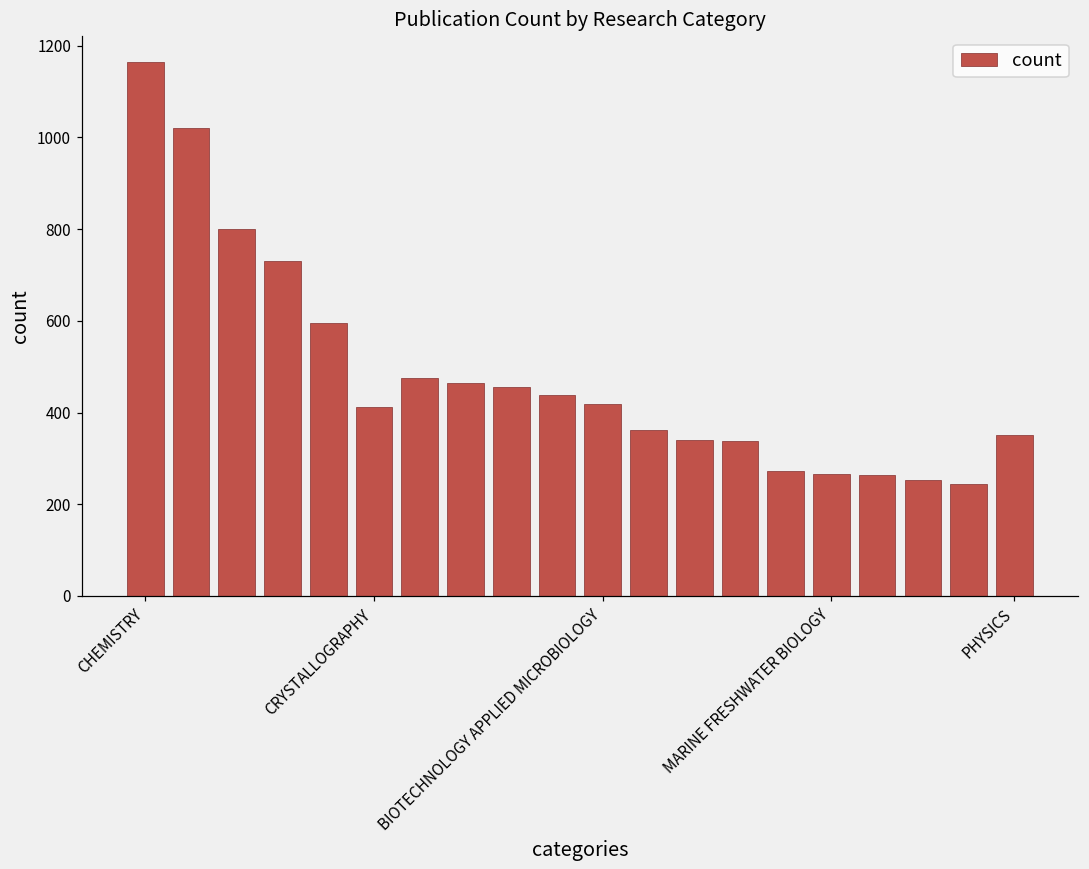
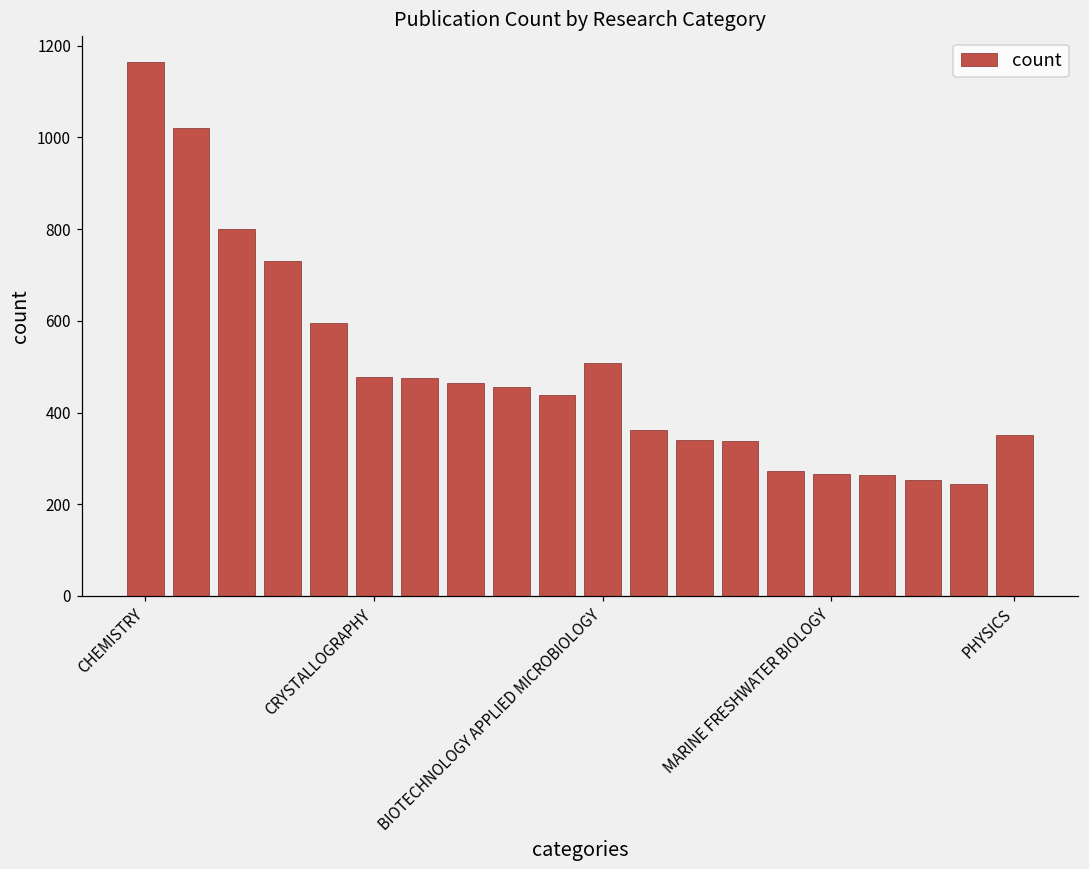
CRYSTALLOGRAPHY: 410 -> 480
BIOTECHNOLOGY APPLIED MICROBIOLOGY: 420 -> 510
